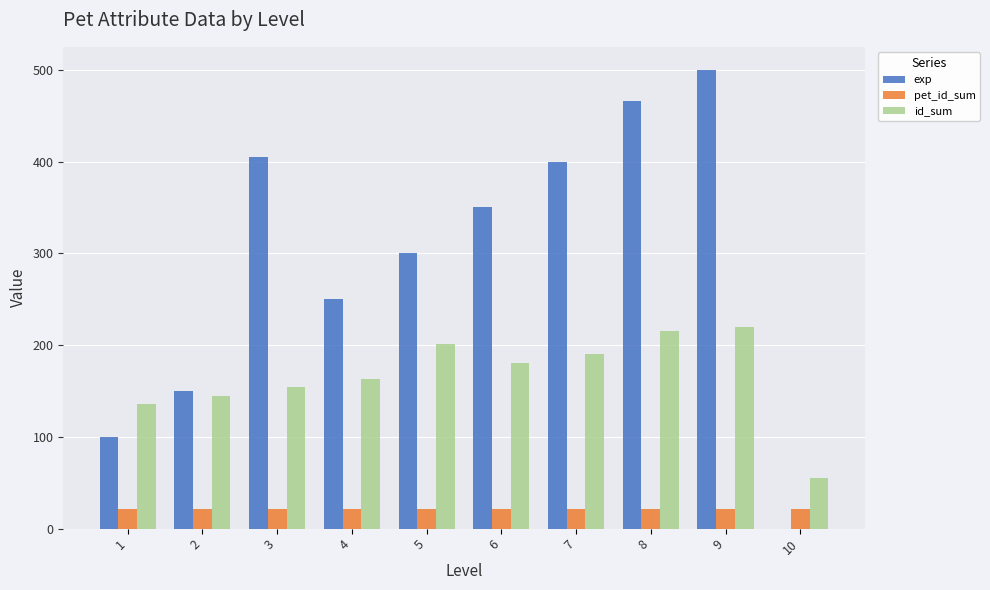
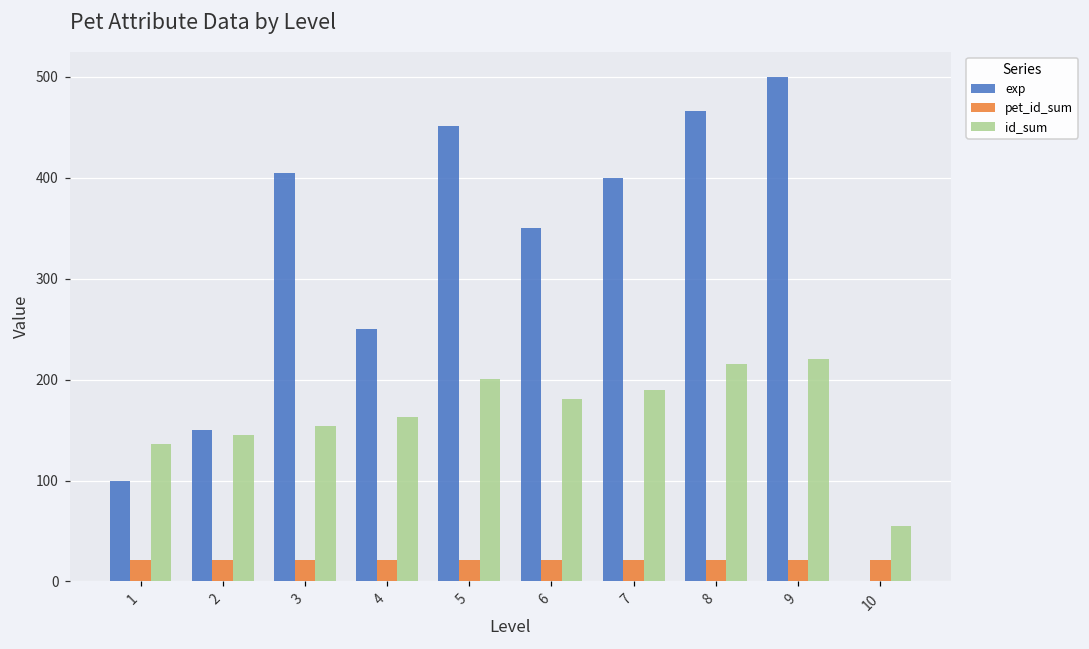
exp, 5: 300 -> 450
